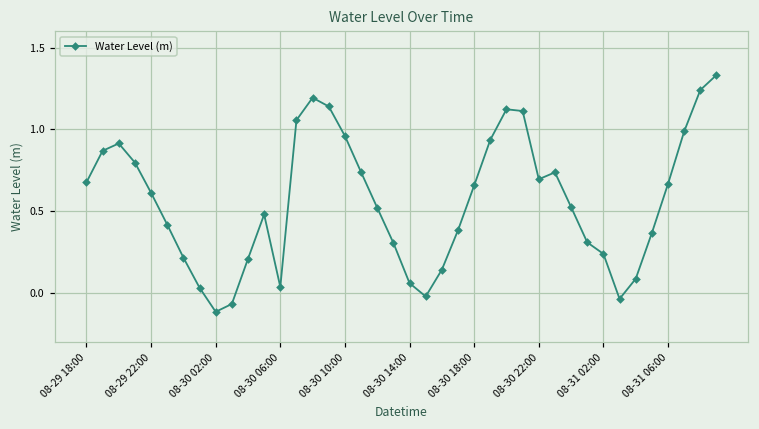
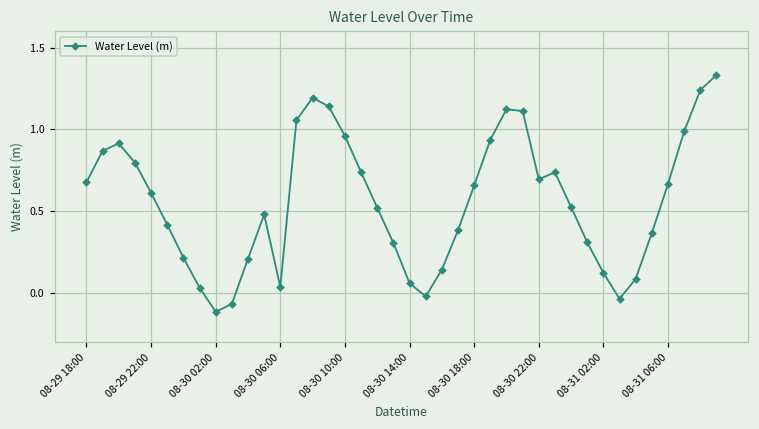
08-31 02:00: 0.24 -> 0.12
